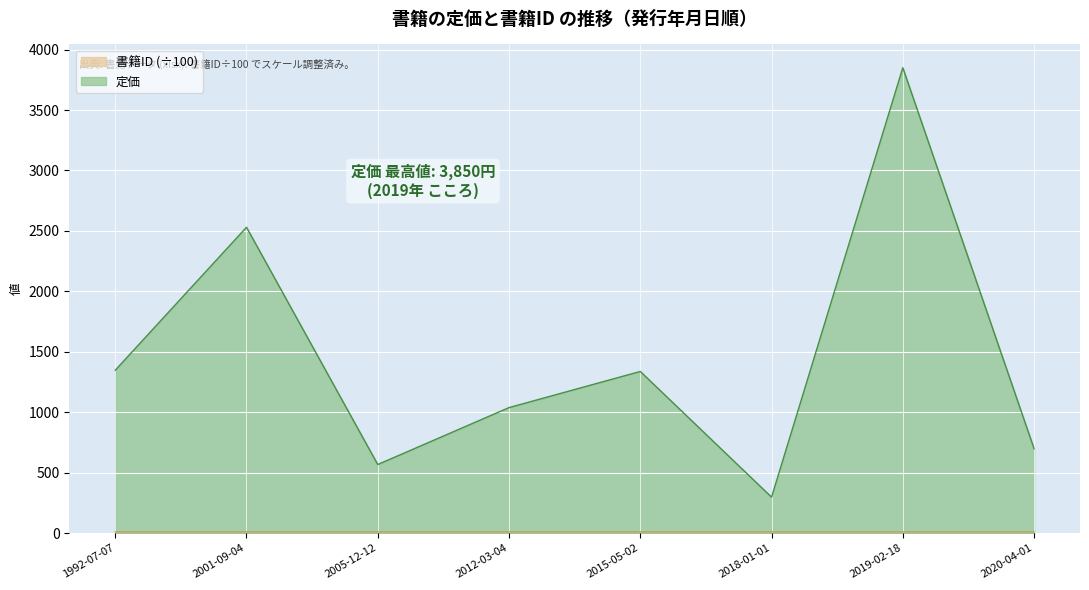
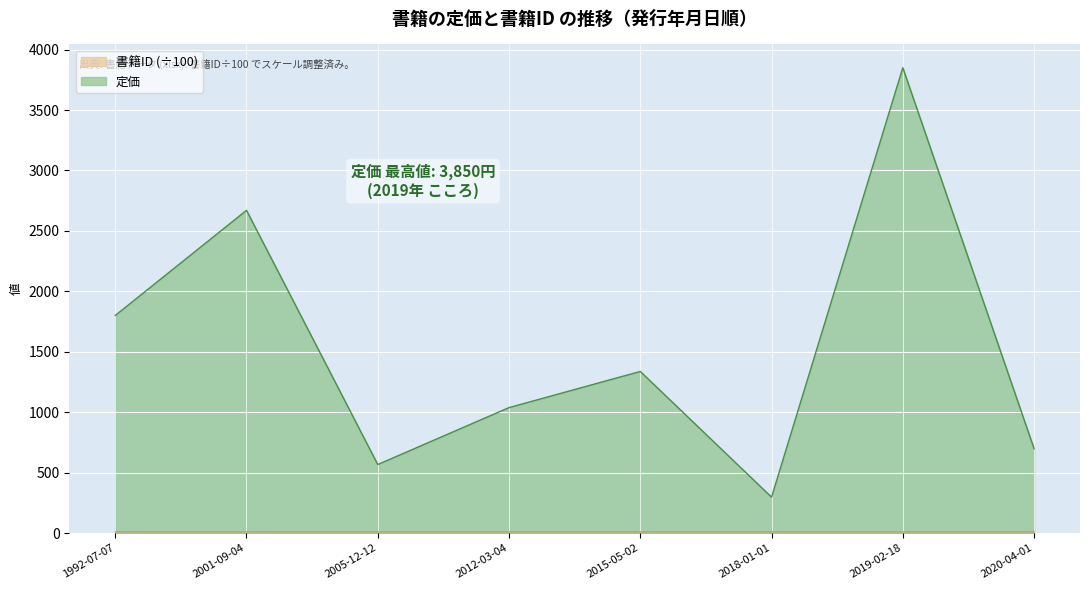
定価, 1992-07-07: 1350 -> 1800
定価, 2001-09-04: 2530 -> 2670
